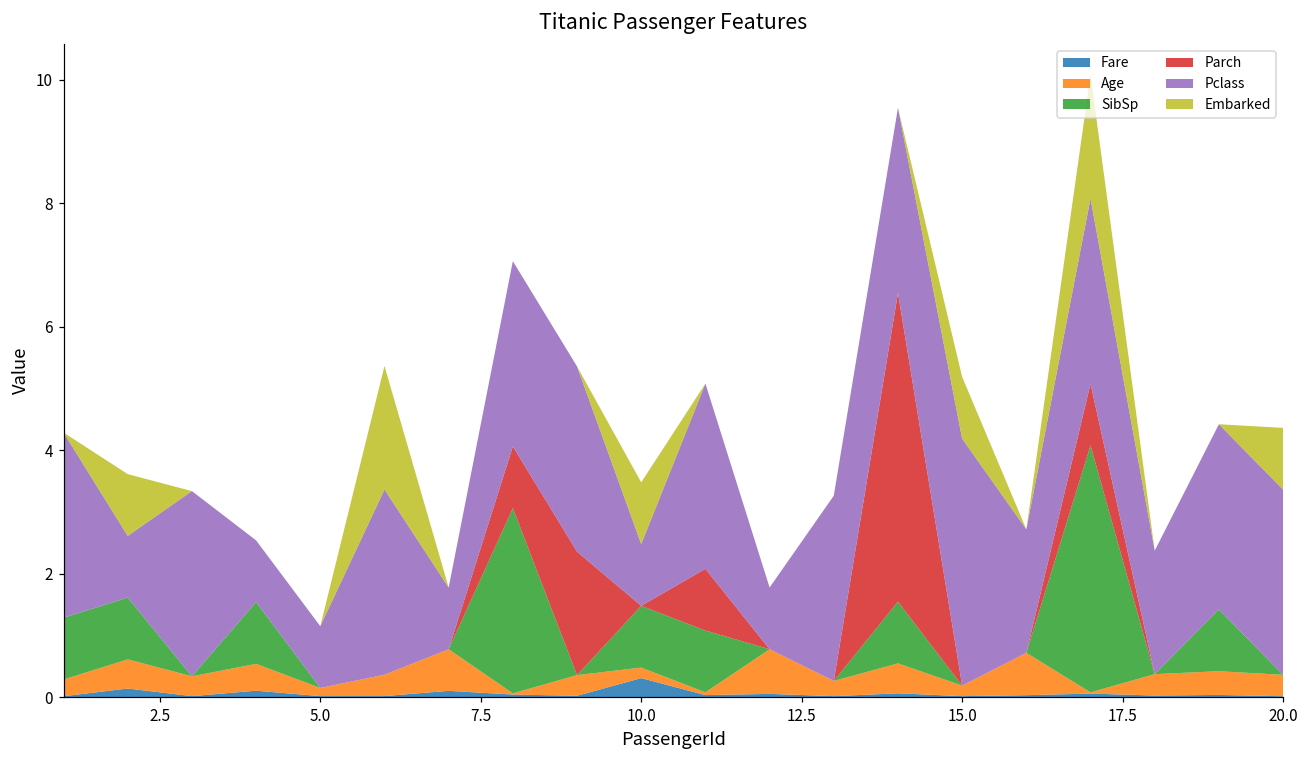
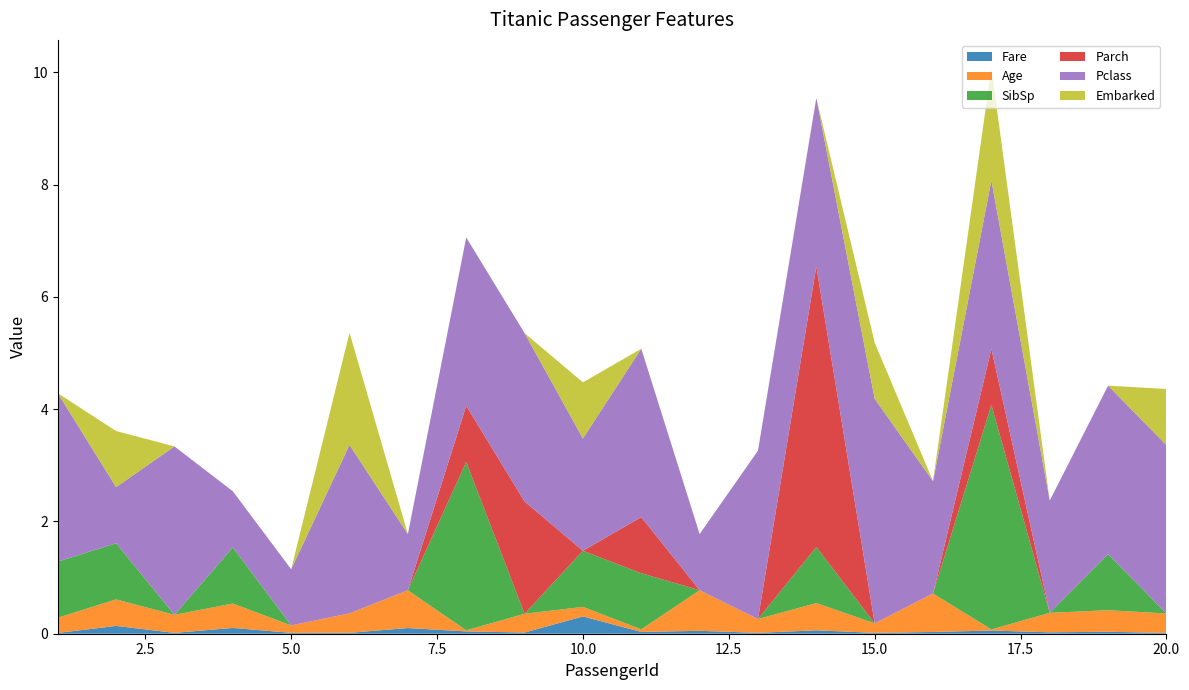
Pclass, 10.0: 1 -> 2
